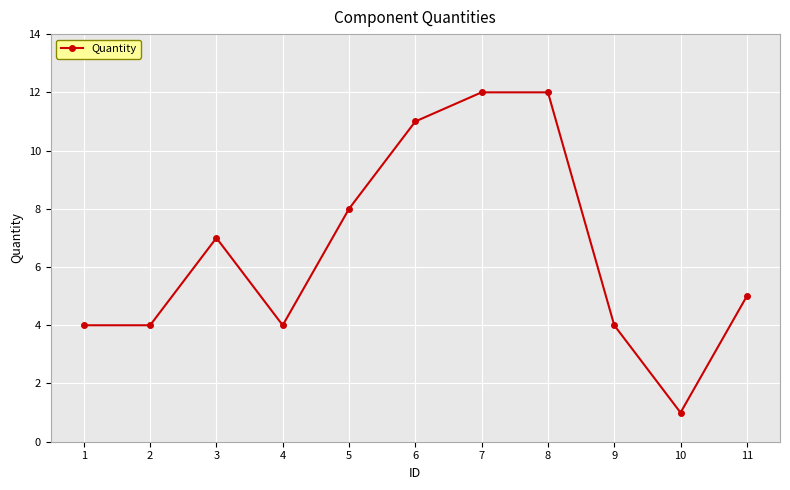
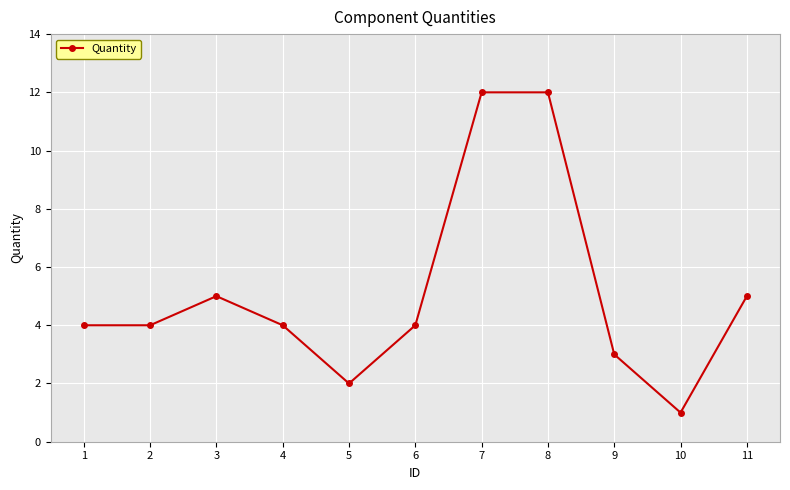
3: 7 -> 5
5: 8 -> 2
6: 11 -> 4
9: 4 -> 3
